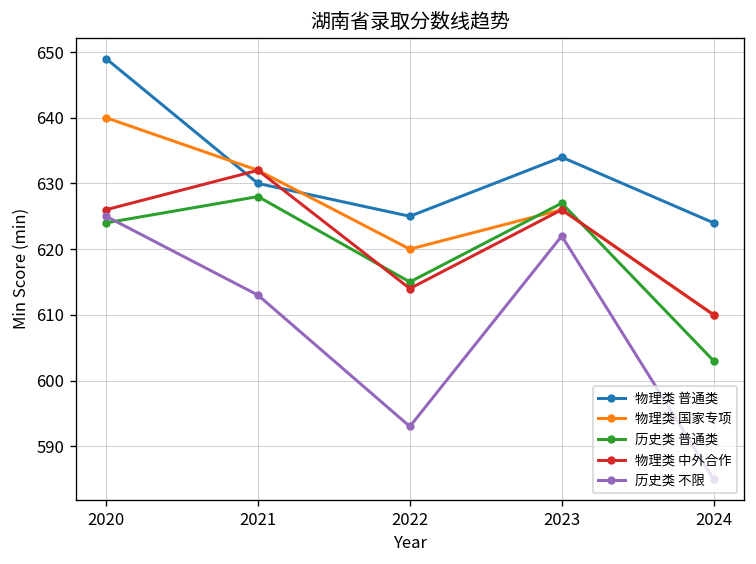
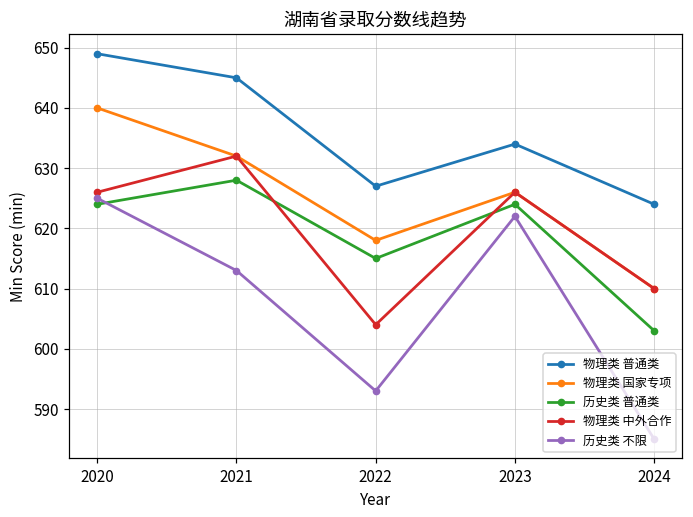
物理类 普通类, 2021: 630 -> 645
物理类 普通类, 2022: 625 -> 627
物理类 国家专项, 2022: 620 -> 618
物理类 中外合作, 2022: 614 -> 604
历史类 普通类, 2023: 627 -> 624
